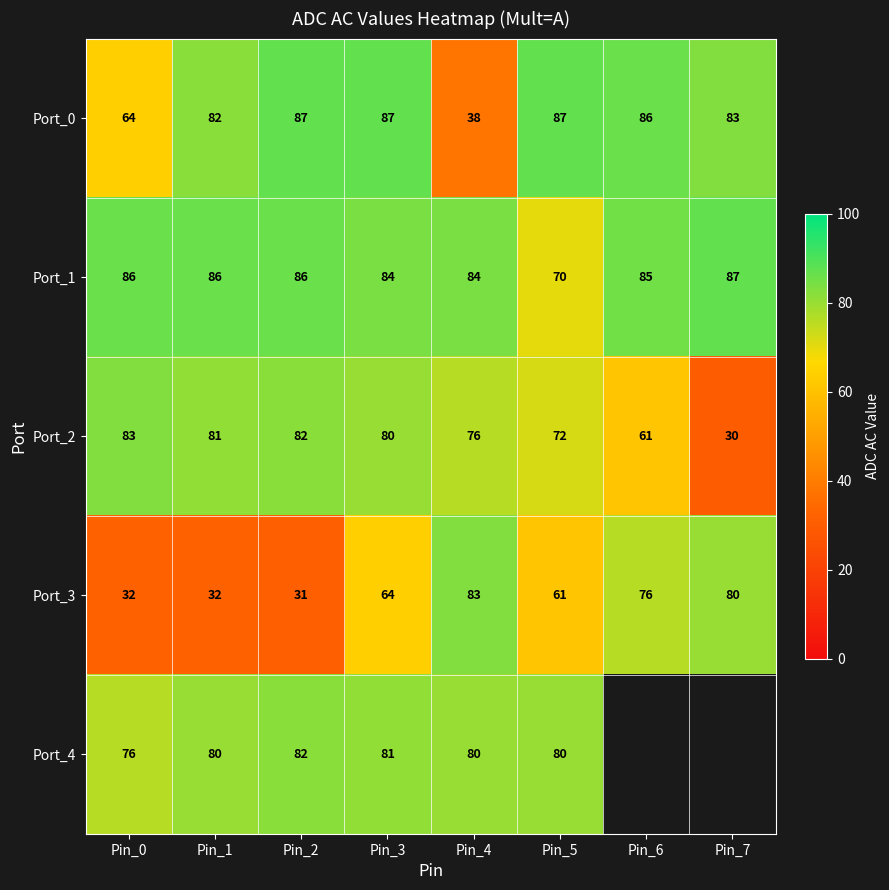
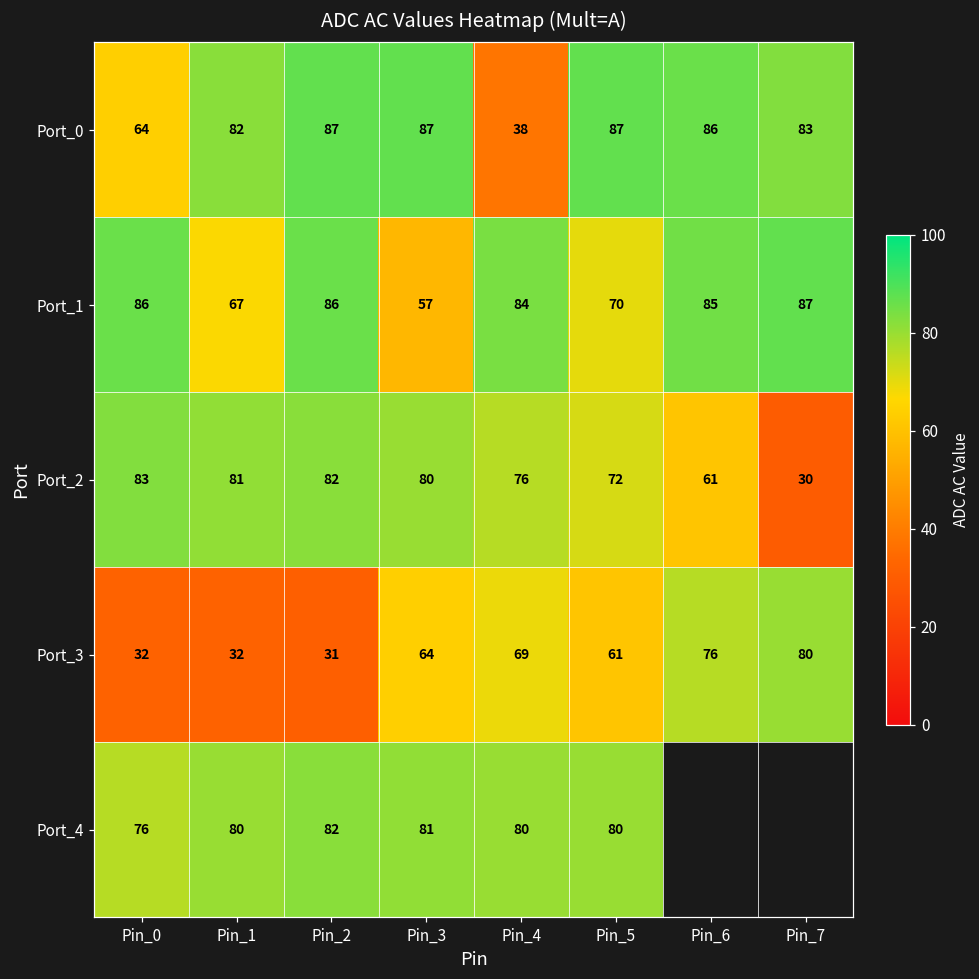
Port_1, Pin_1: 86 -> 67
Port_1, Pin_3: 84 -> 57
Port_3, Pin_4: 83 -> 69
